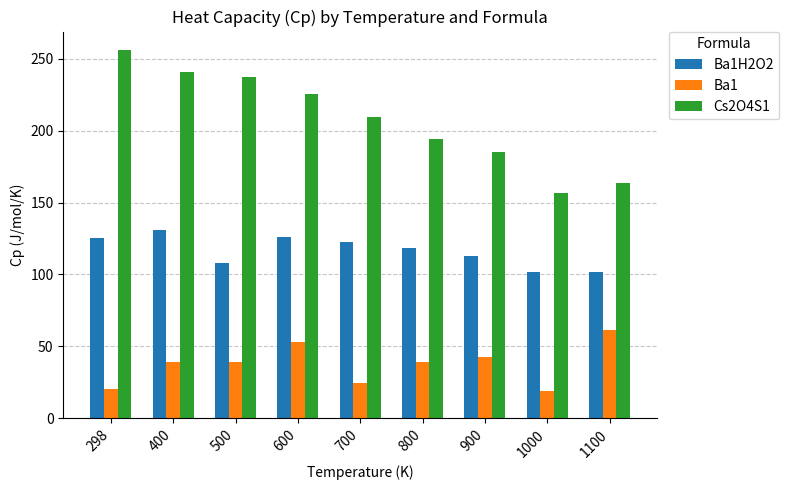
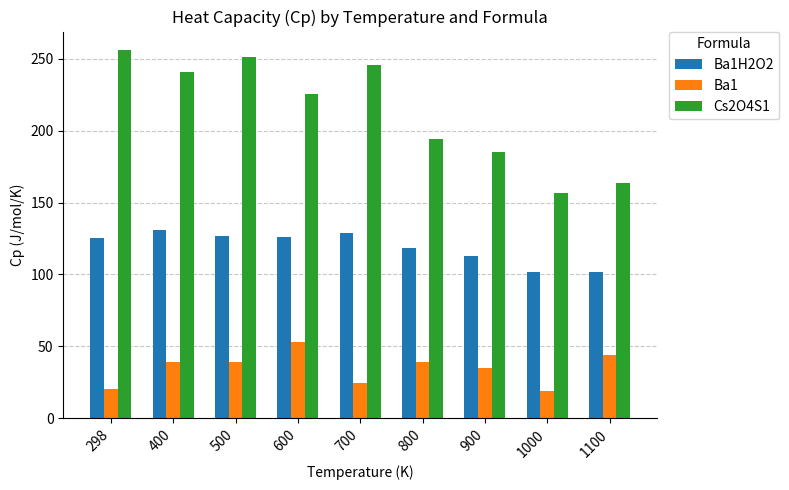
Ba1H2O2, 500: 108 -> 127
Cs2O4S1, 500: 237 -> 251
Ba1H2O2, 700: 123 -> 129
Cs2O4S1, 700: 210 -> 246
Ba1, 900: 42 -> 35
Ba1, 1100: 61 -> 44
